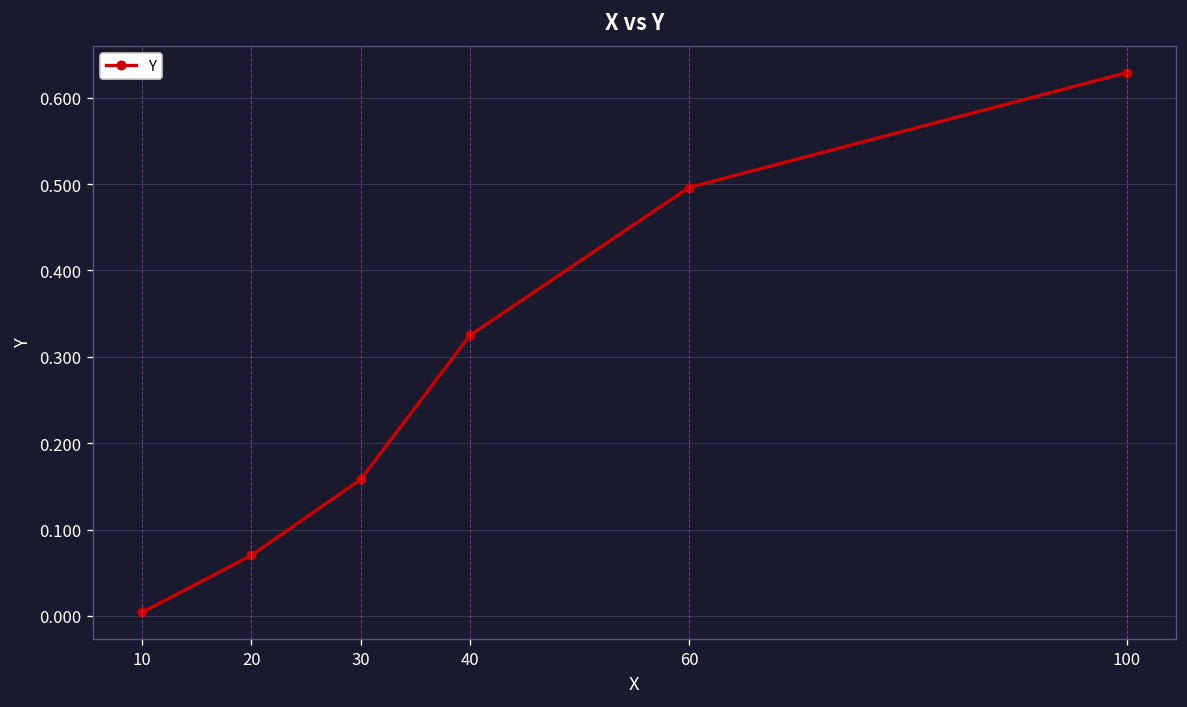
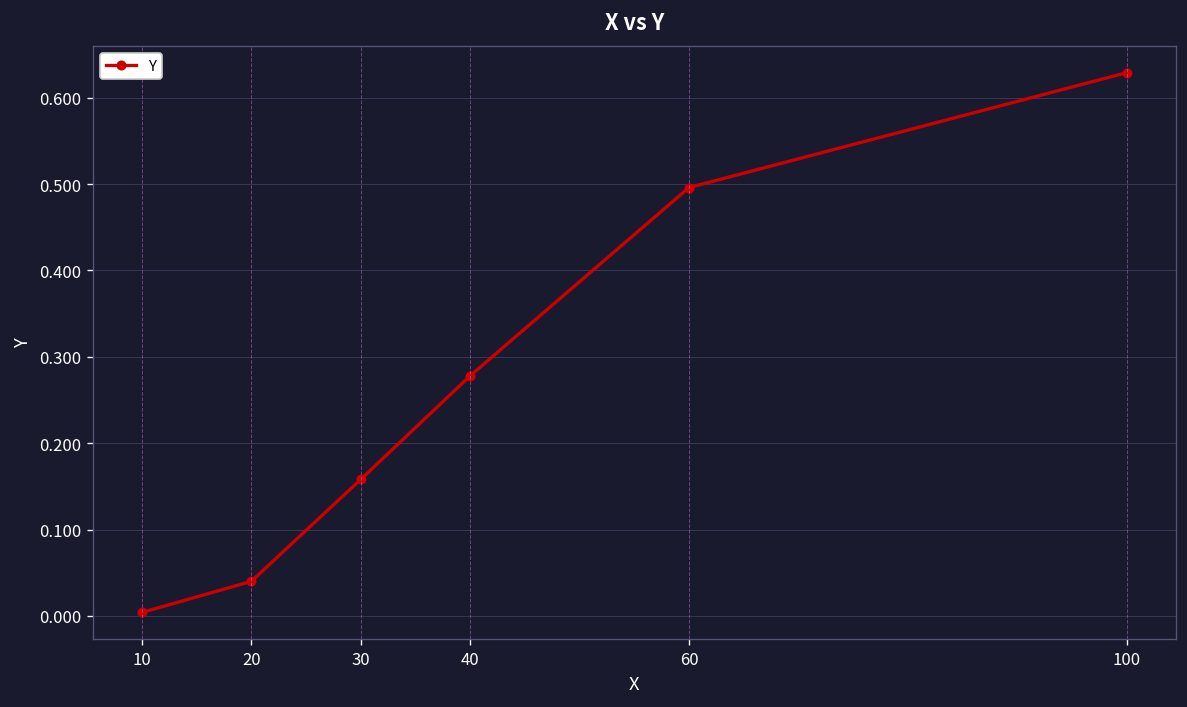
20: 0.07 -> 0.04
40: 0.33 -> 0.28
